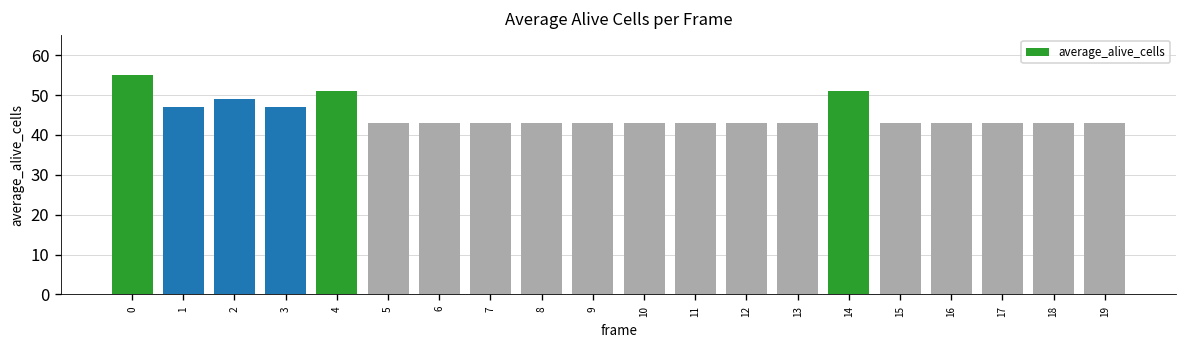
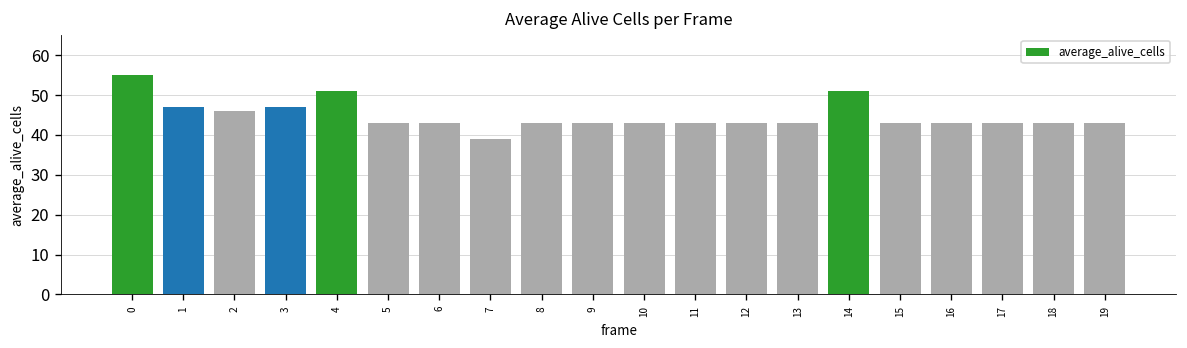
2: 49 -> 46
7: 43 -> 39
